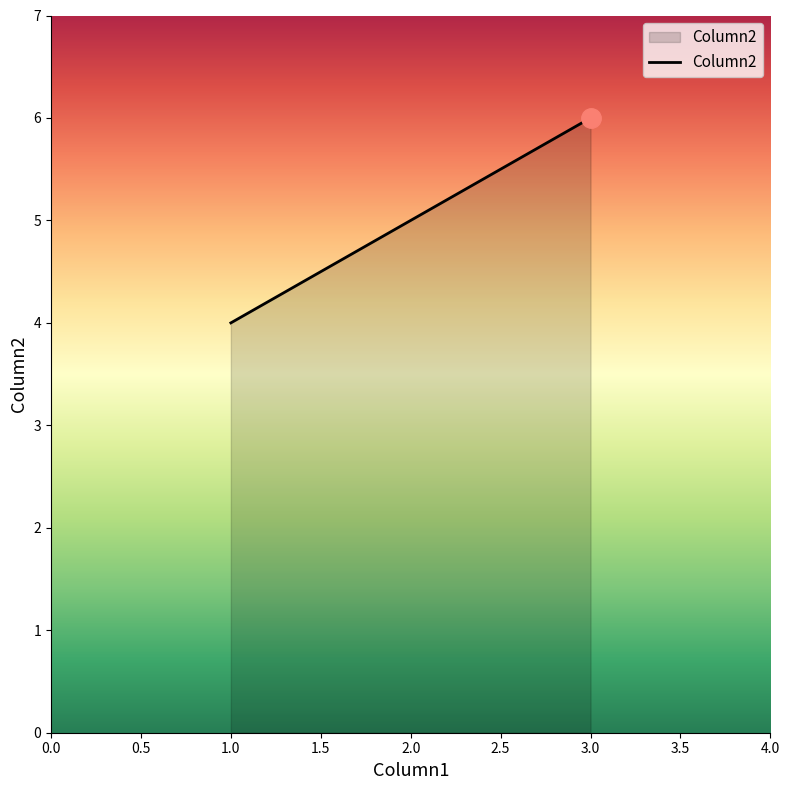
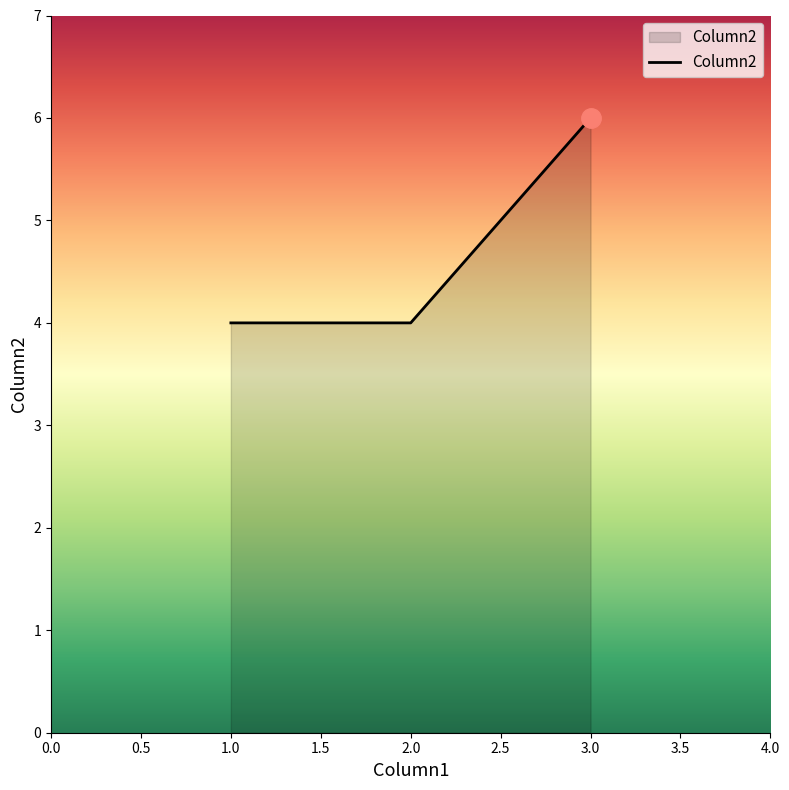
Column2, 2.0: 5 -> 4
